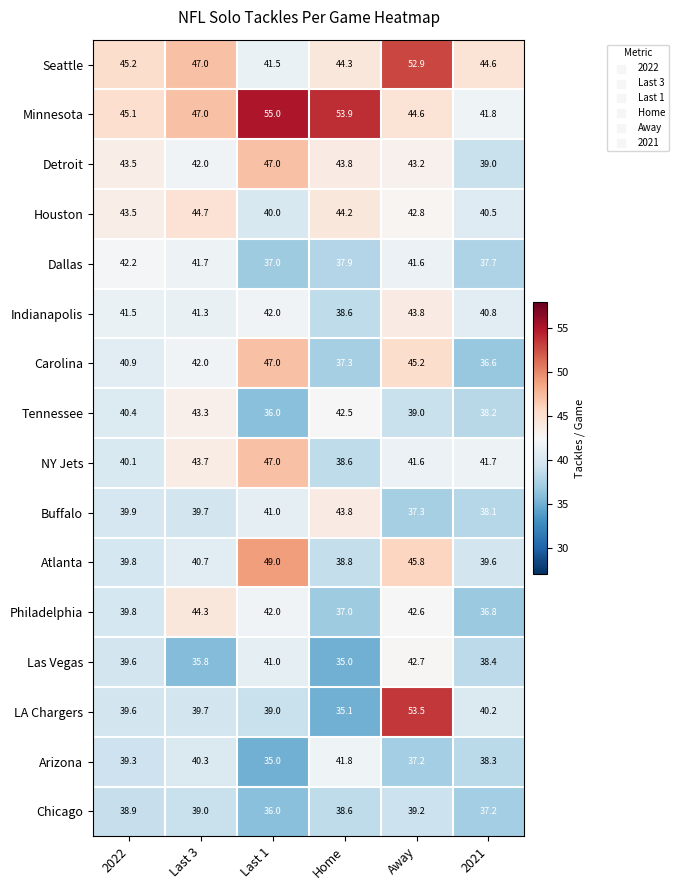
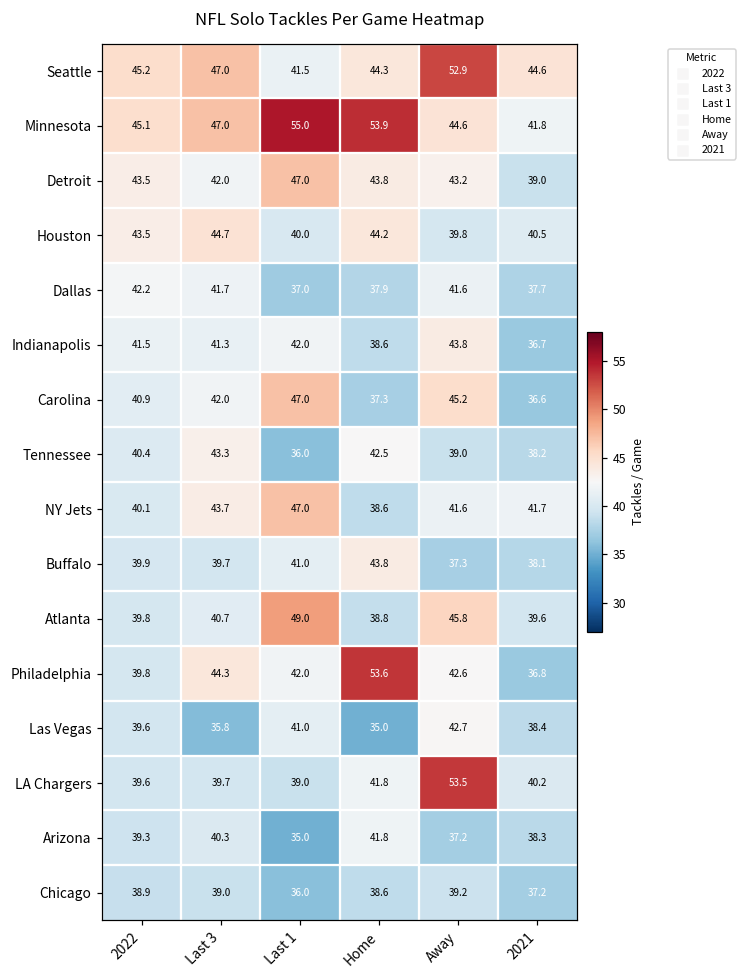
Houston, Away: 42.8 -> 39.8
Indianapolis, 2021: 40.8 -> 36.7
Philadelphia, Home: 37.0 -> 53.6
LA Chargers, Home: 35.1 -> 41.8
